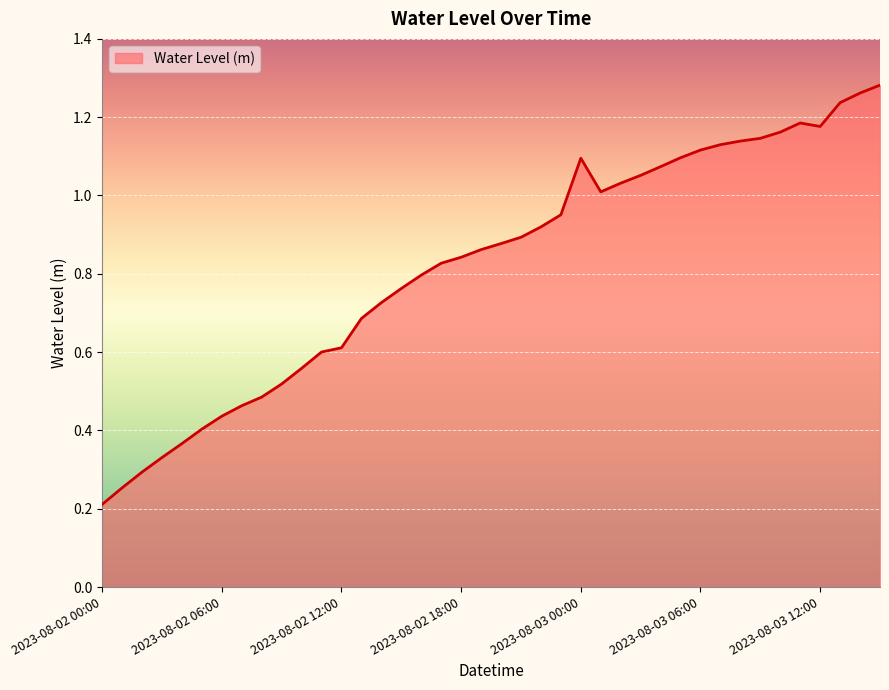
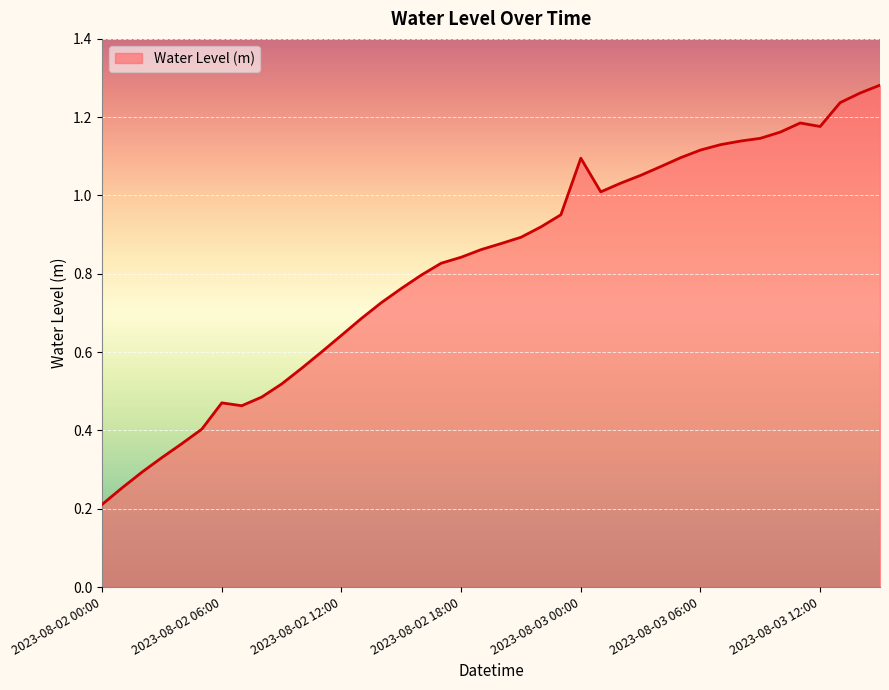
2023-08-02 06:00: 0.44 -> 0.47
2023-08-02 12:00: 0.61 -> 0.64
